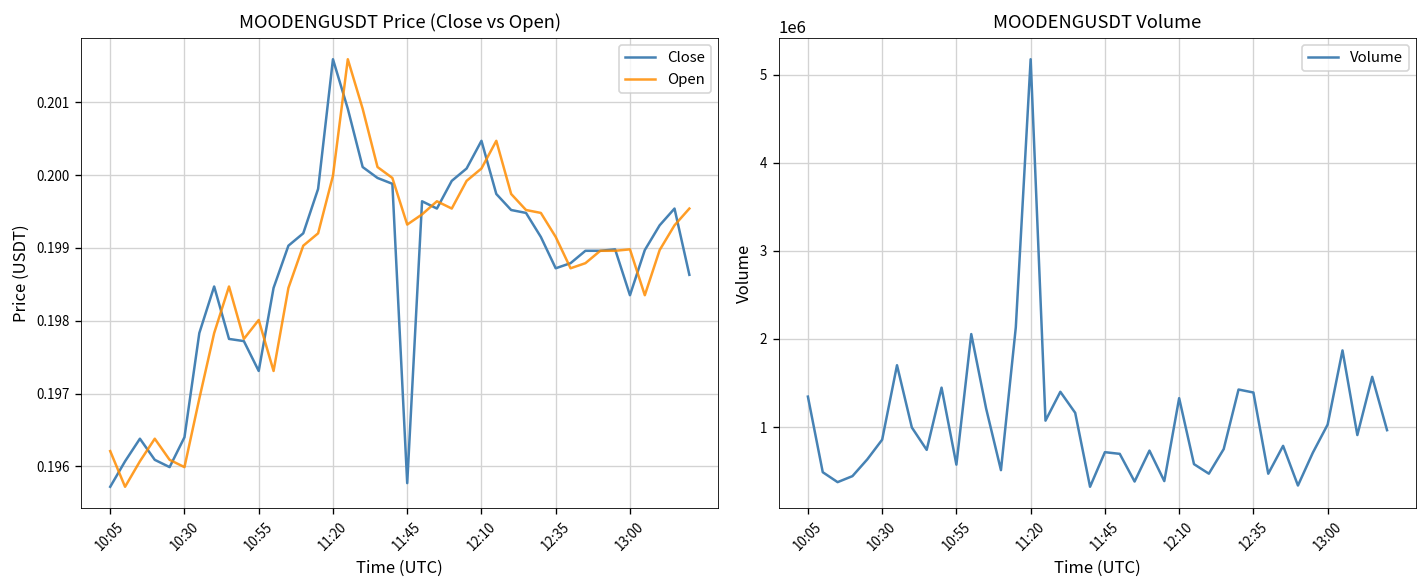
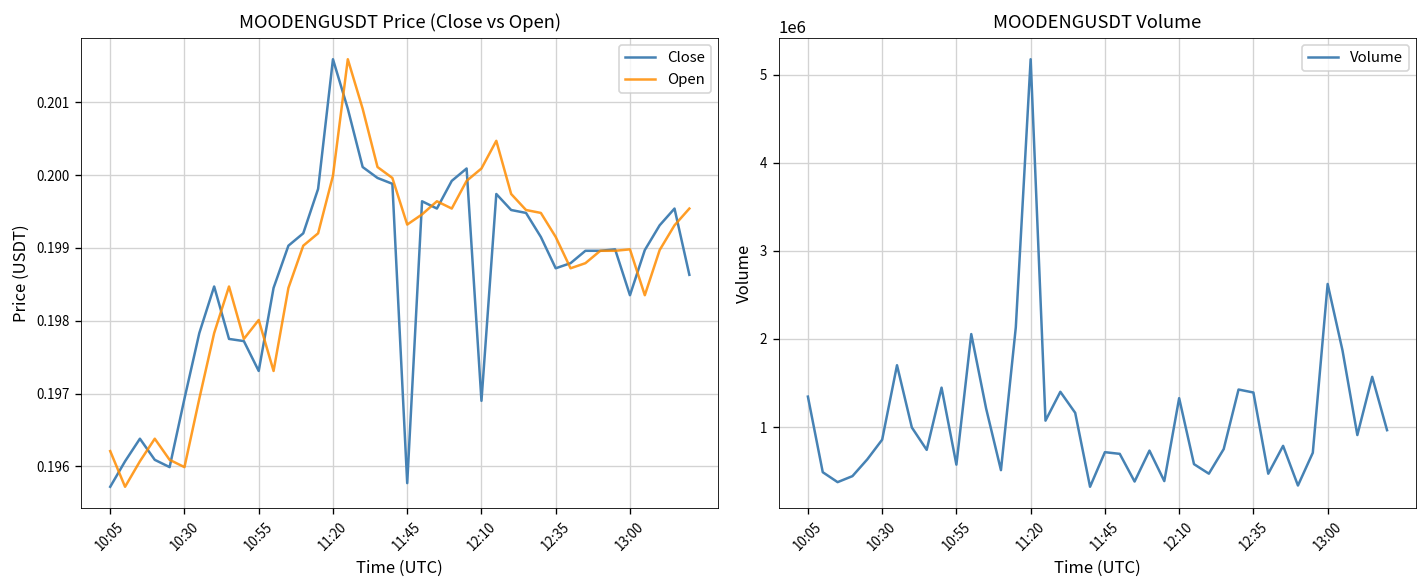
MOODENGUSDT Price (Close vs Open), Close, 10:30: 0.1964 -> 0.1969
MOODENGUSDT Price (Close vs Open), Close, 12:10: 0.2005 -> 0.1969
MOODENGUSDT Volume, 13:00: 1000000 -> 2600000
